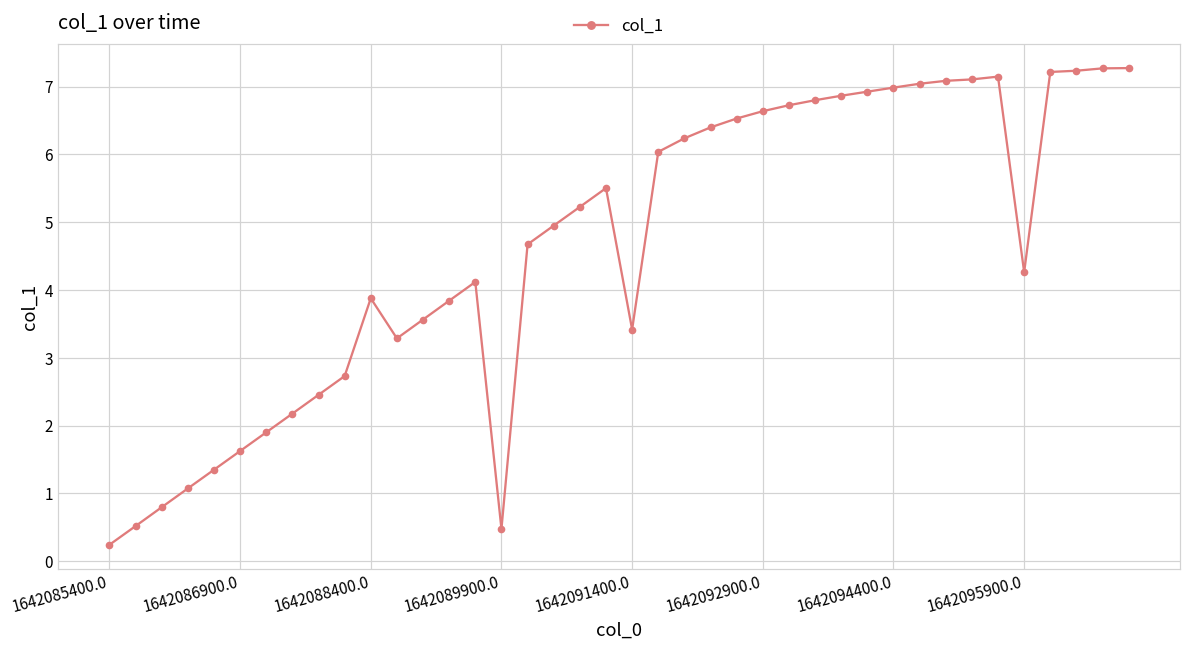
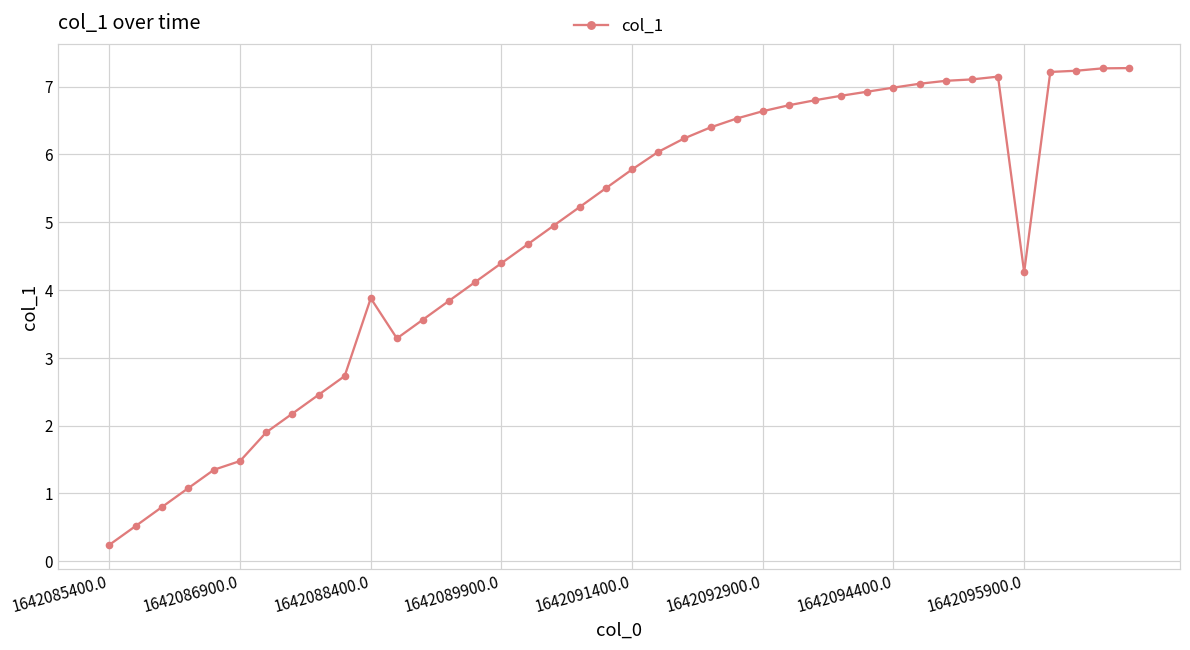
1642086900.0: 1.6 -> 1.5
1642089900.0: 0.5 -> 4.4
1642091400.0: 3.4 -> 5.8
